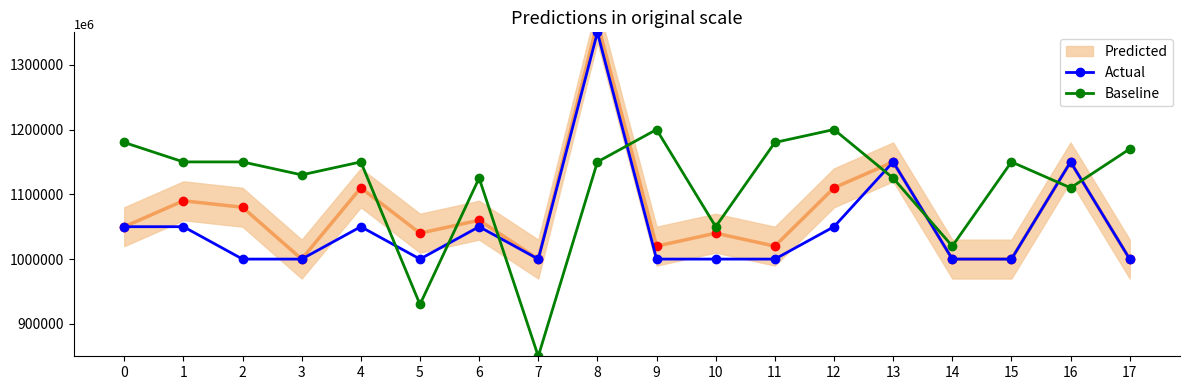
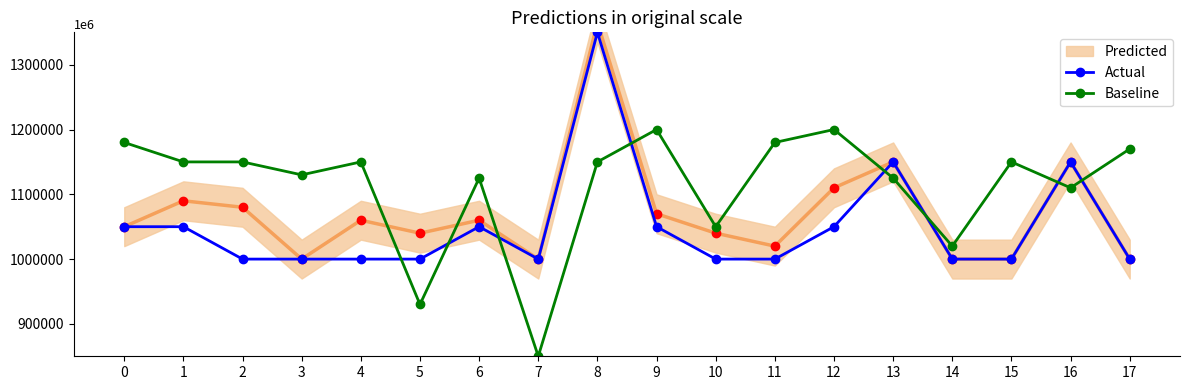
Actual, 4: 1050000 -> 1000000
Actual, 9: 1000000 -> 1050000
